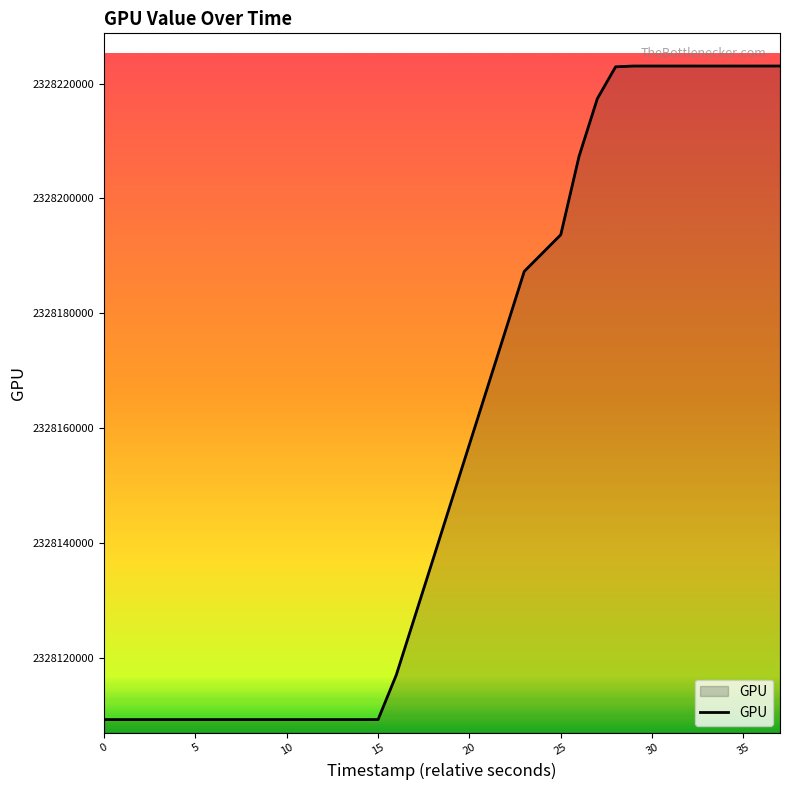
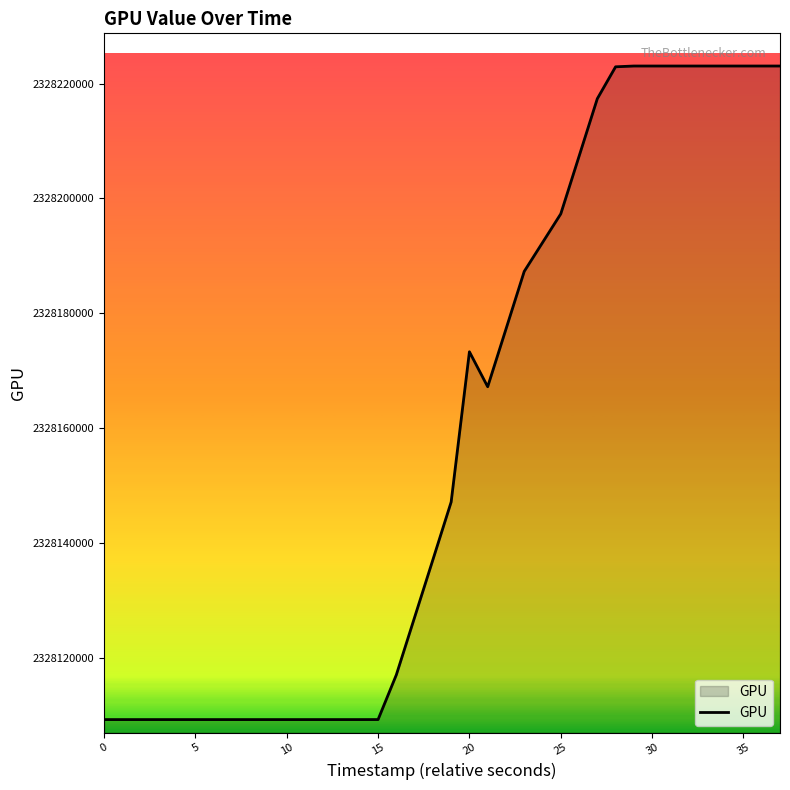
20: 2328157000 -> 2328173000
25: 2328194000 -> 2328197000
